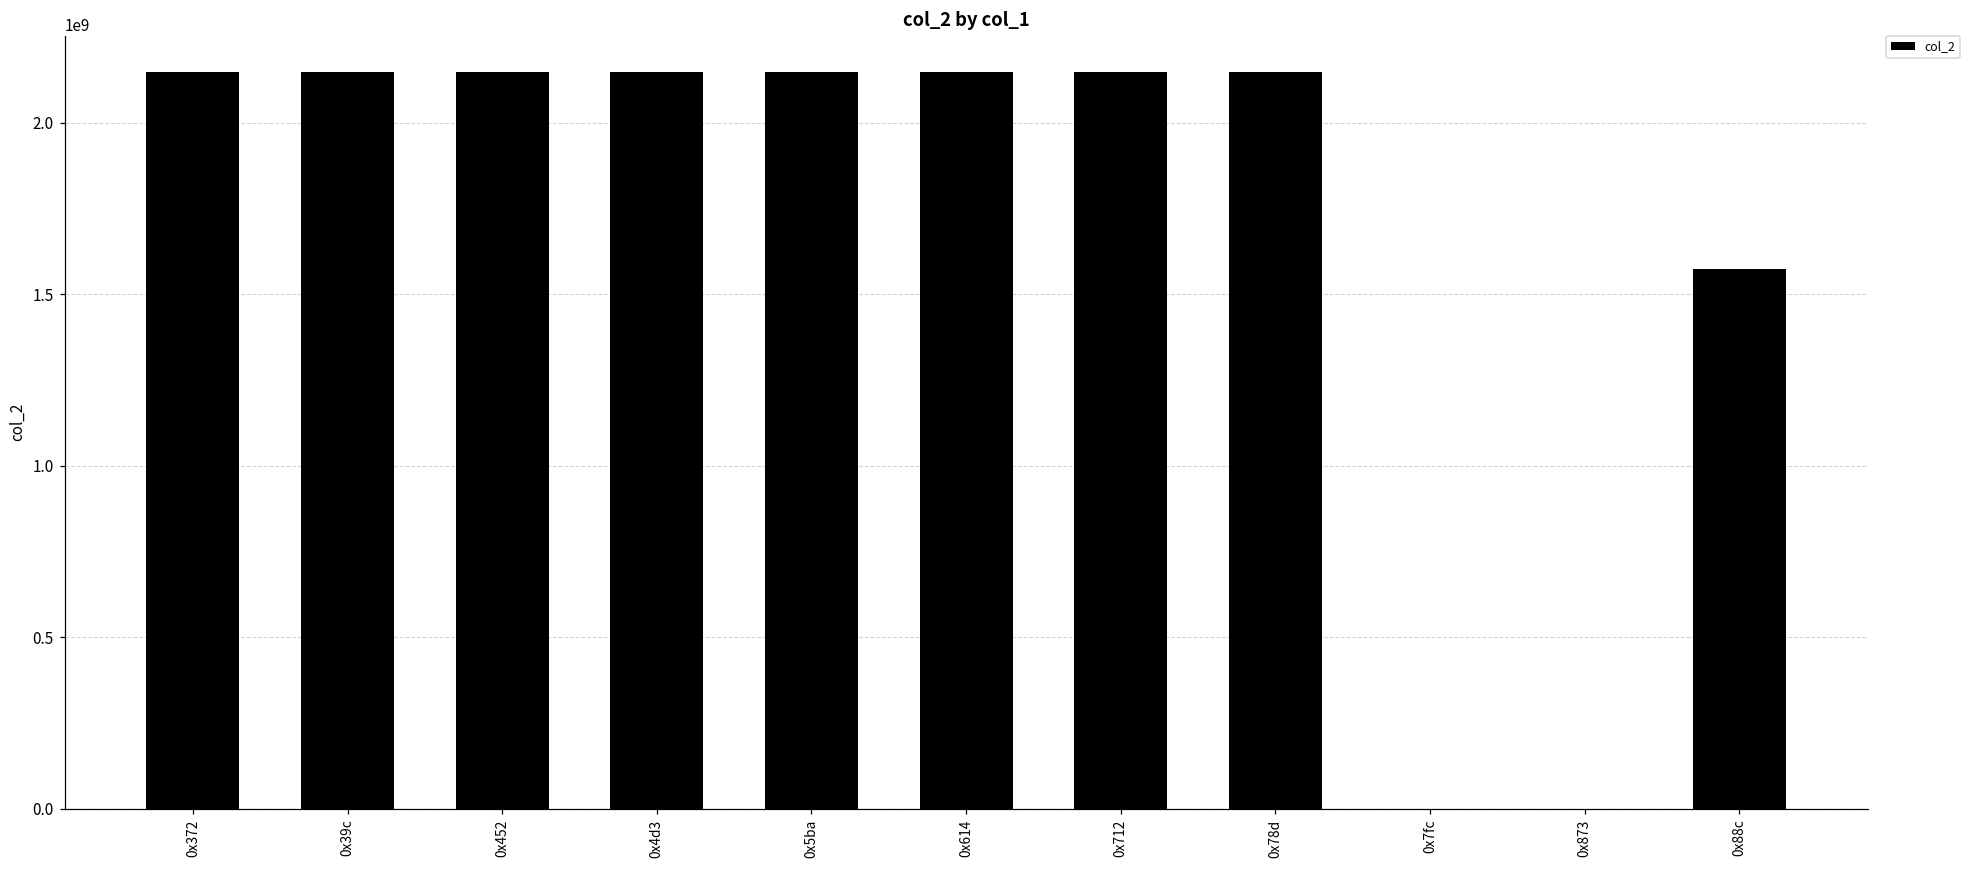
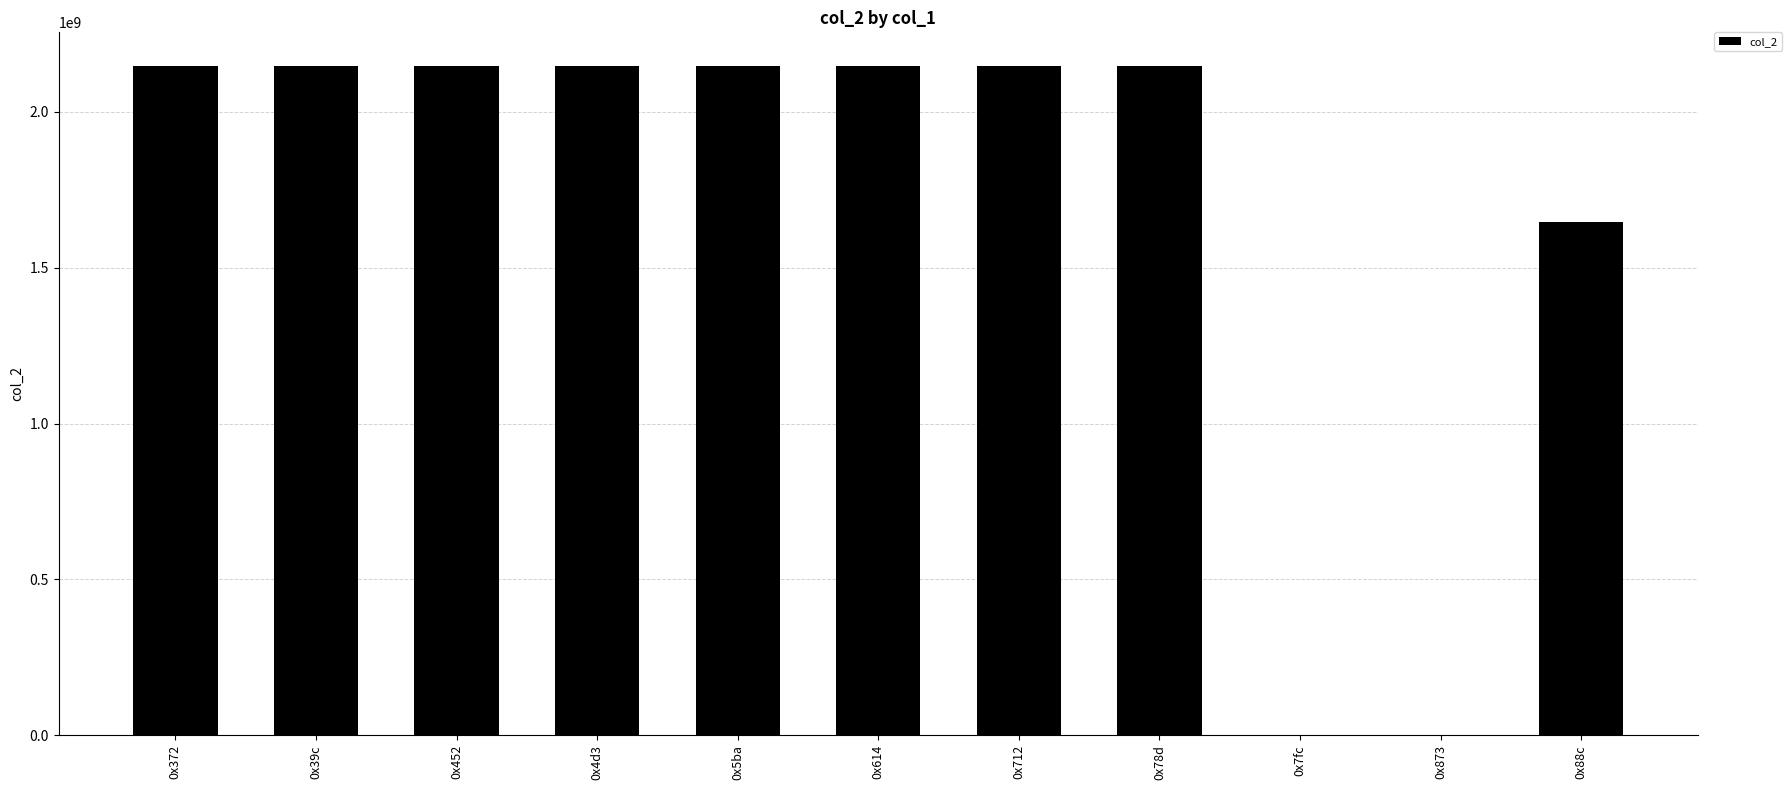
0x88c: 1570000000 -> 1650000000
